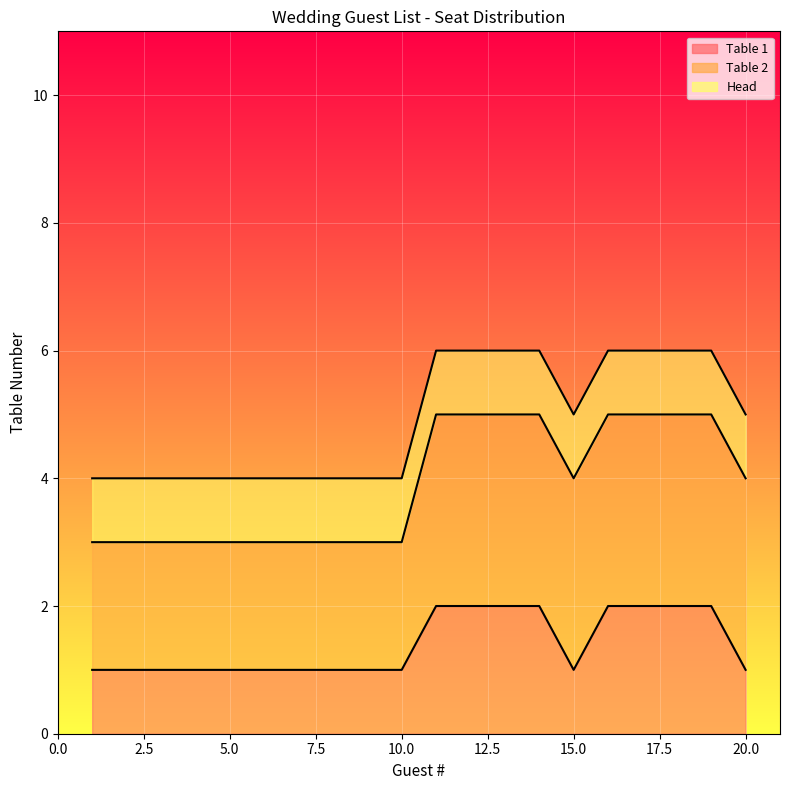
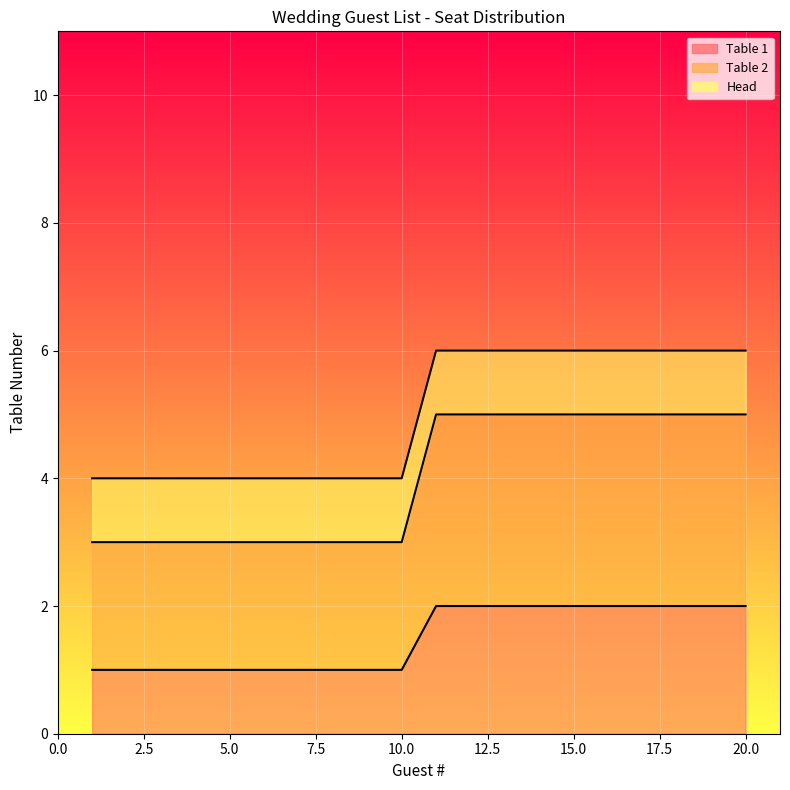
Table 1, 15.0: 1 -> 2
Table 1, 20.0: 1 -> 2
